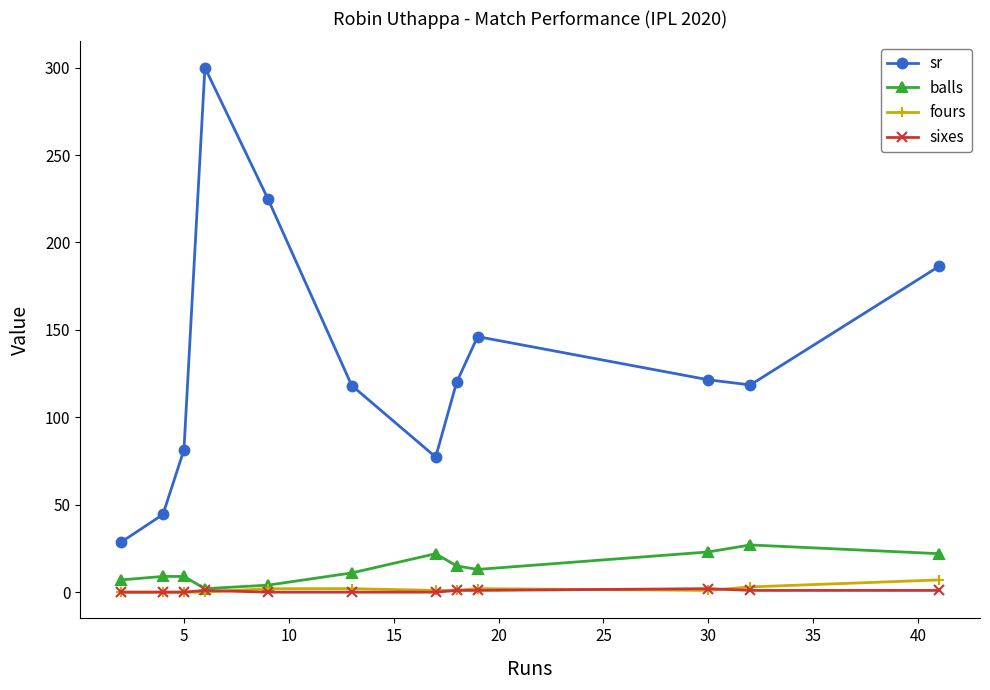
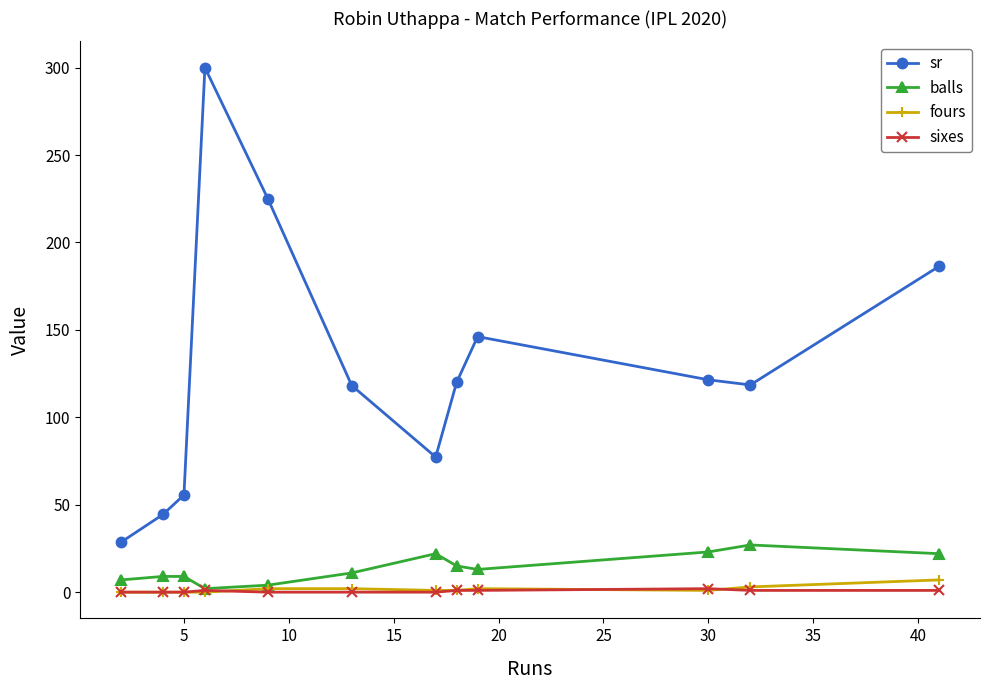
sr, 5: 81 -> 56
